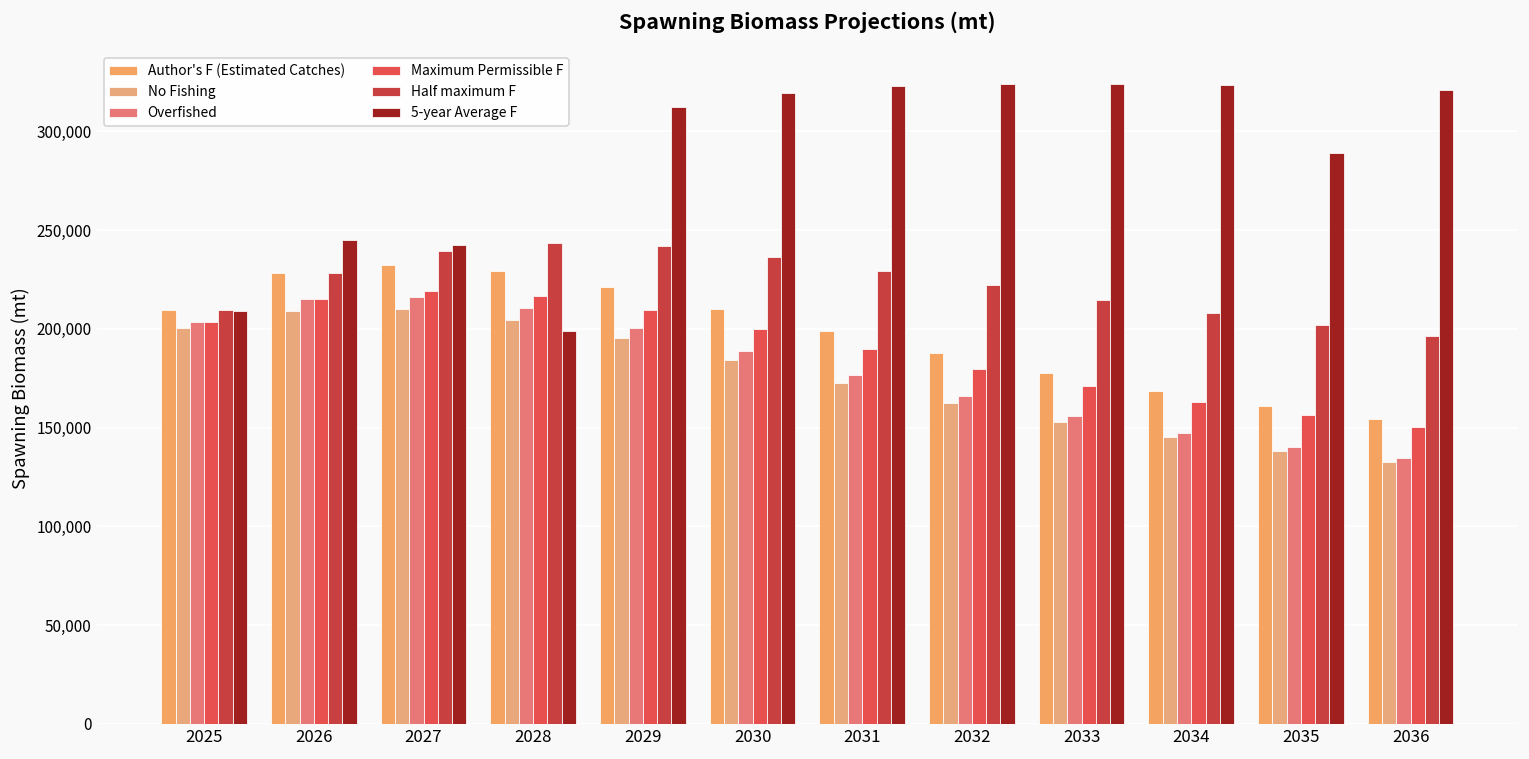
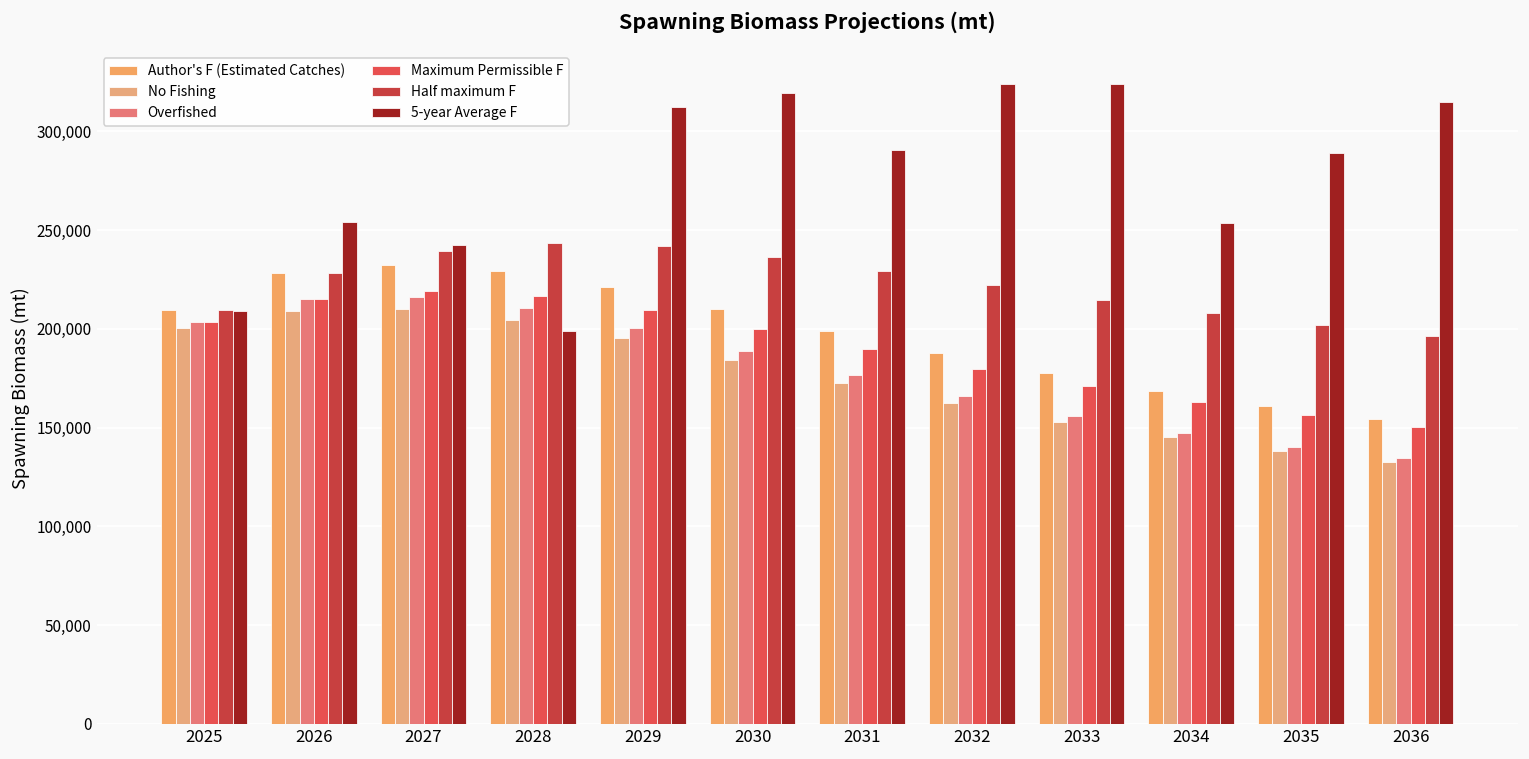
5-year Average F, 2026: 245,000 -> 254,000
5-year Average F, 2031: 323,000 -> 291,000
5-year Average F, 2034: 323,000 -> 253,000
5-year Average F, 2036: 321,000 -> 315,000
